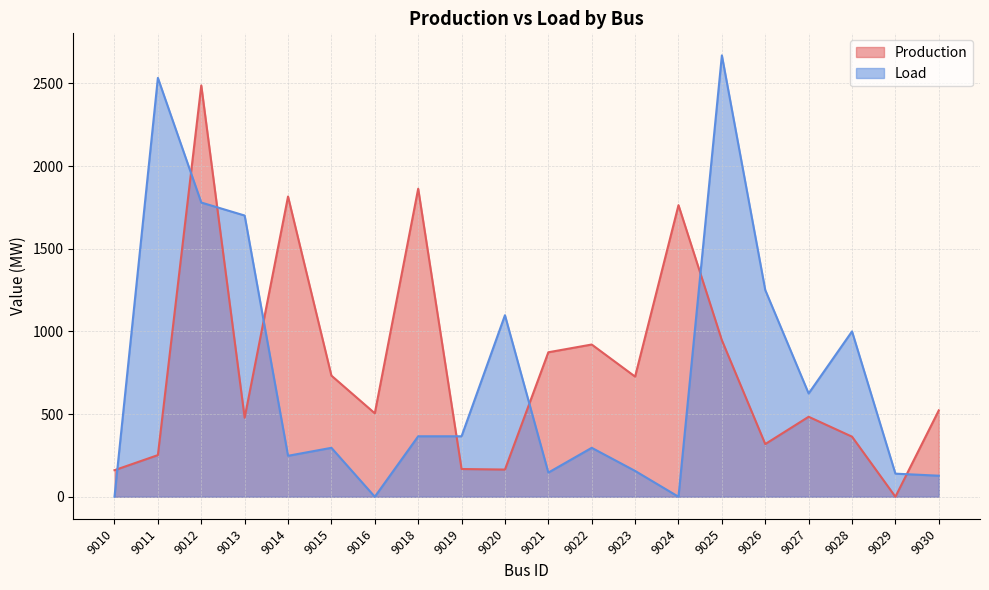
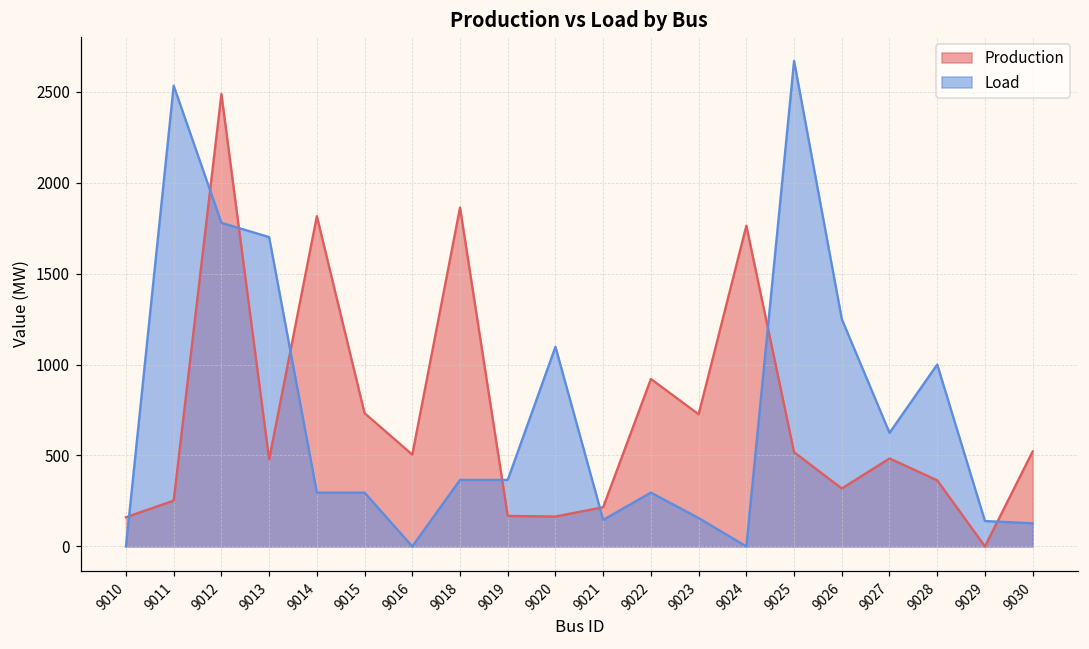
Load, 9014: 250 -> 300
Production, 9021: 870 -> 220
Production, 9025: 950 -> 520
